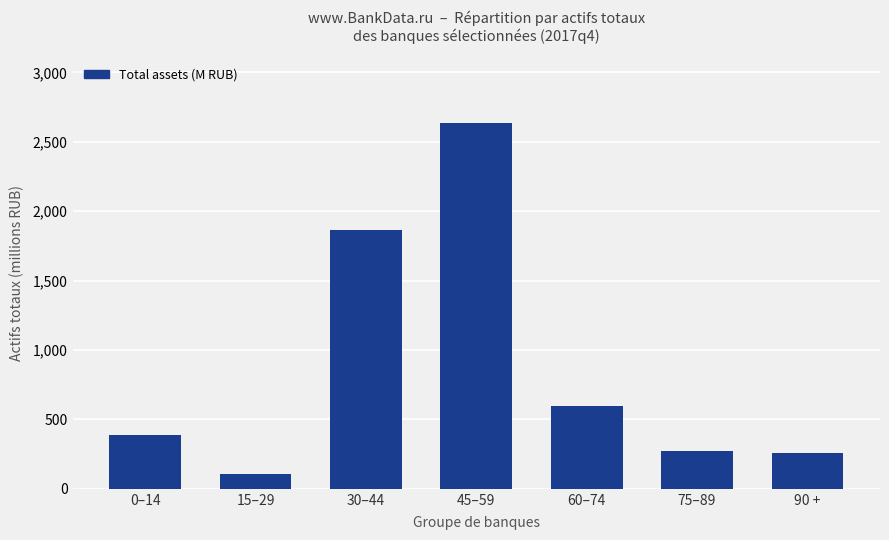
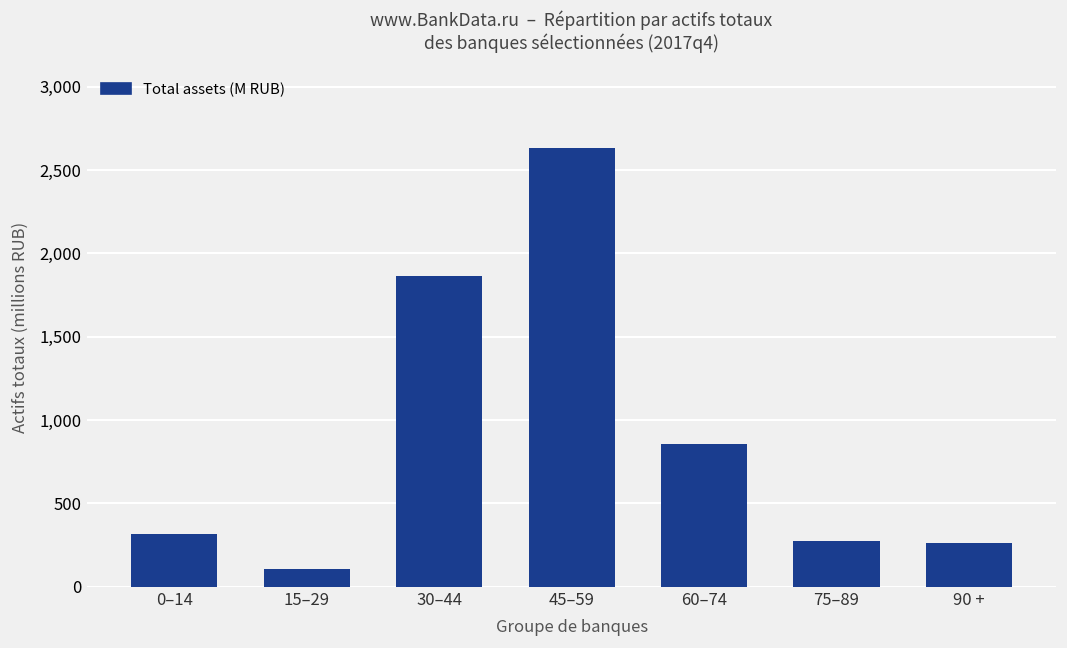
0–14: 390 -> 320
60–74: 600 -> 860
